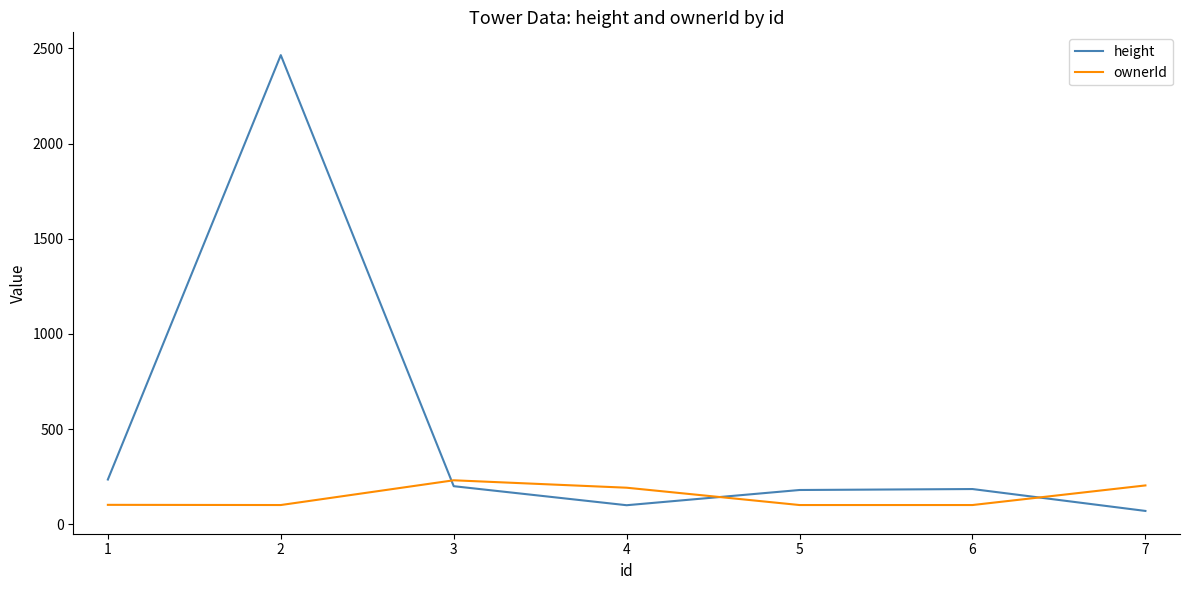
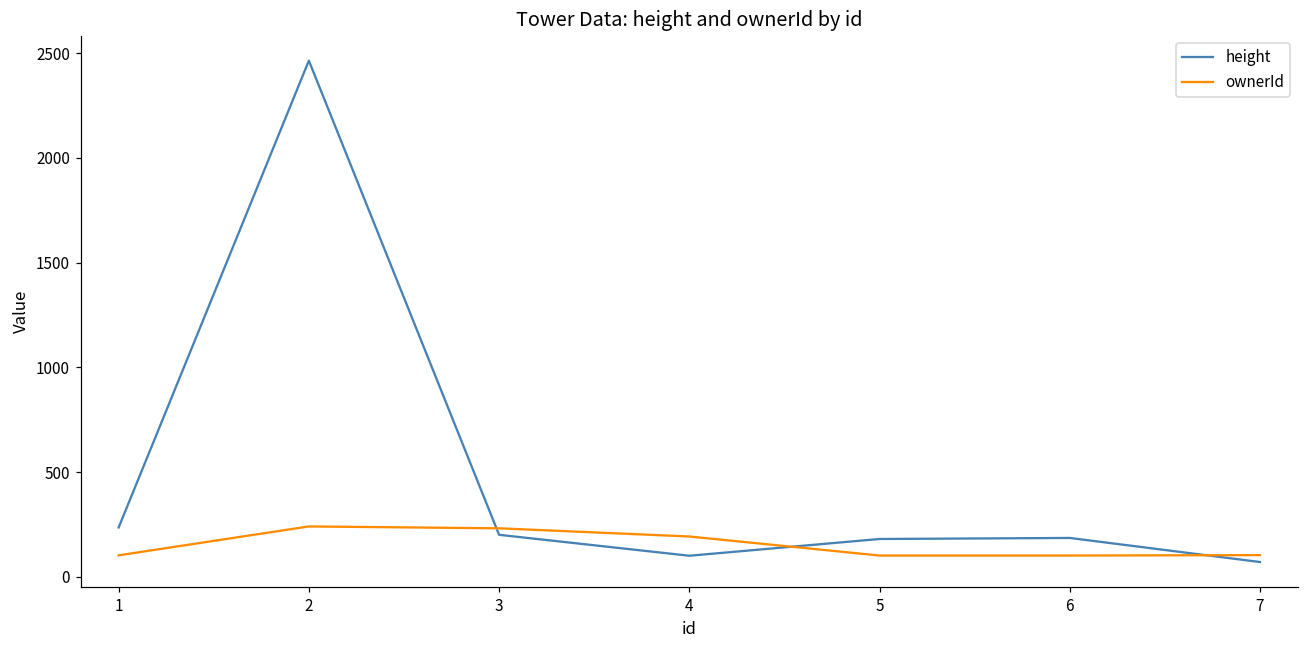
ownerId, 2: 100 -> 240
ownerId, 7: 200 -> 100
